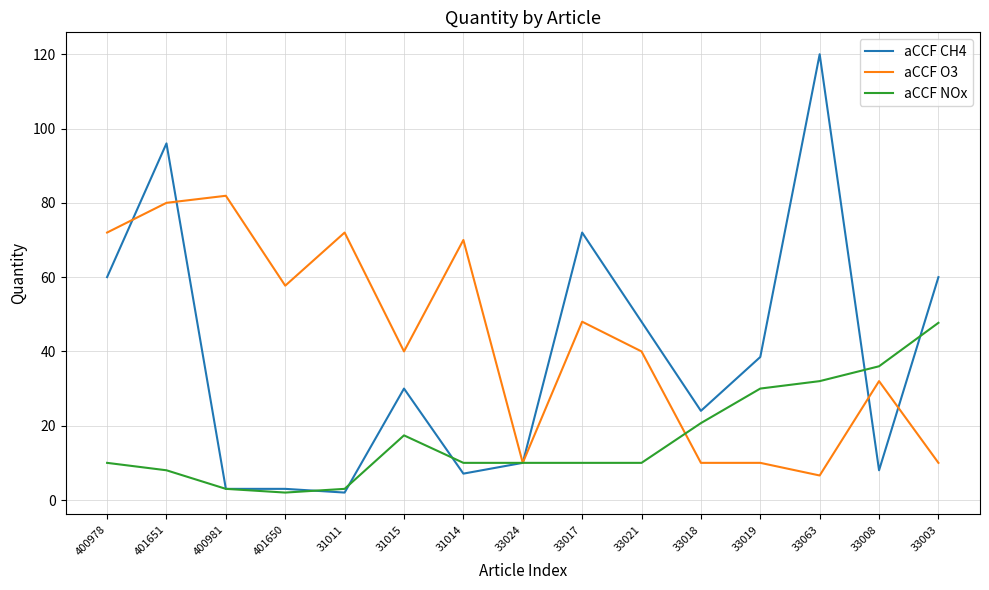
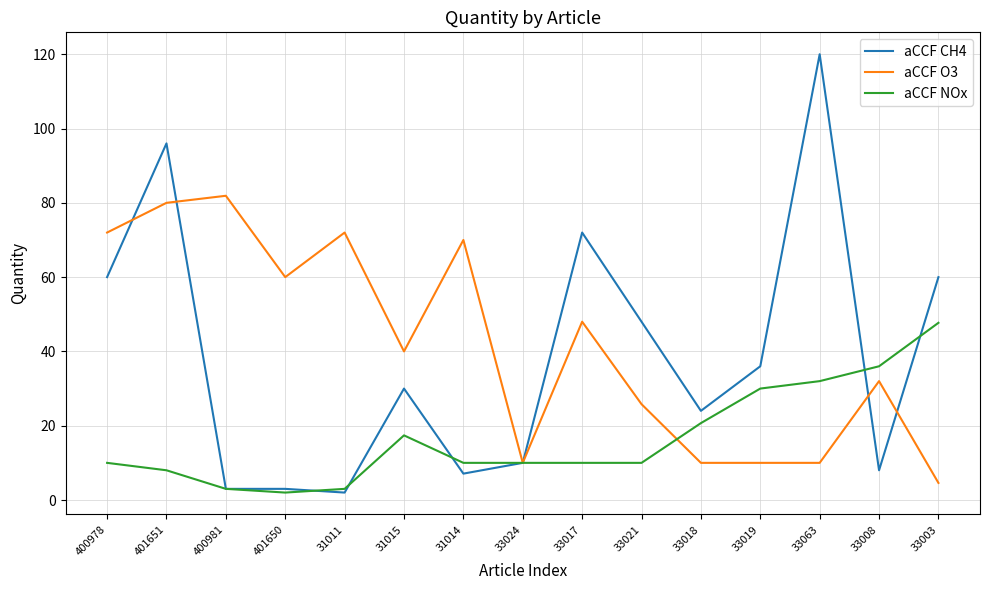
aCCF O3, 401650: 58 -> 60
aCCF O3, 33021: 40 -> 26
aCCF CH4, 33019: 39 -> 36
aCCF O3, 33063: 7 -> 10
aCCF O3, 33003: 10 -> 5
